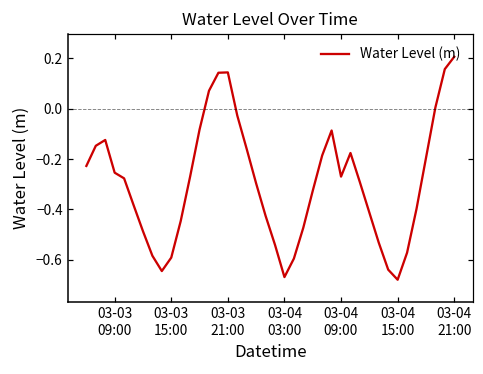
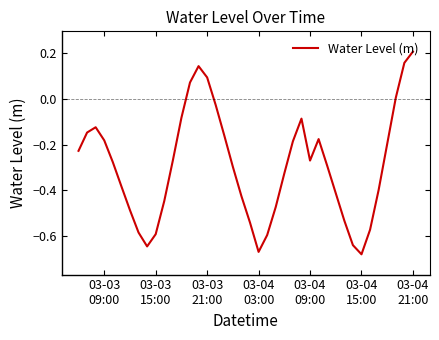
03-03 09:00: -0.25 -> -0.18
03-03 21:00: 0.14 -> 0.09
